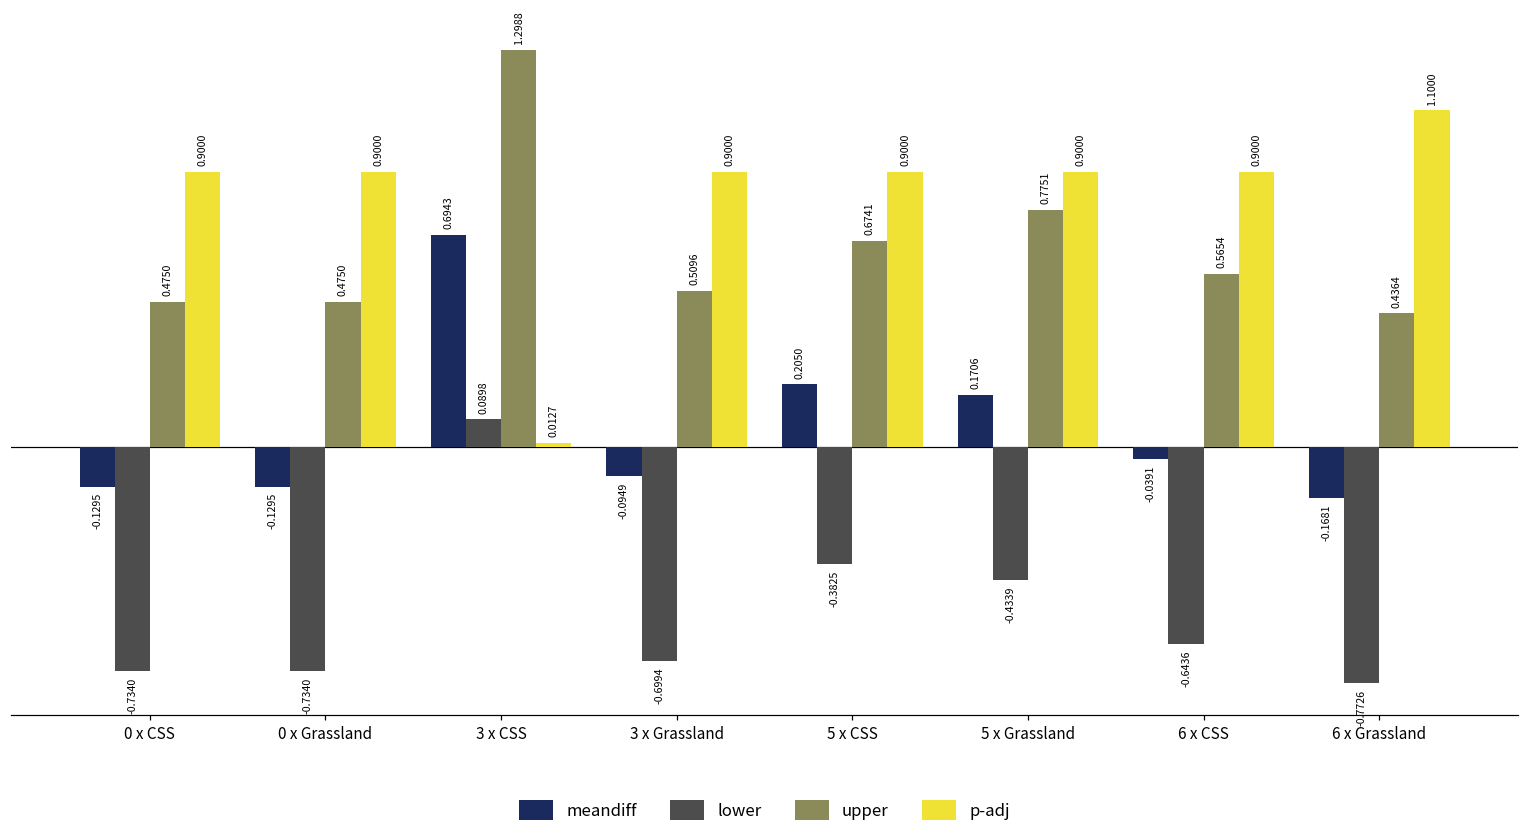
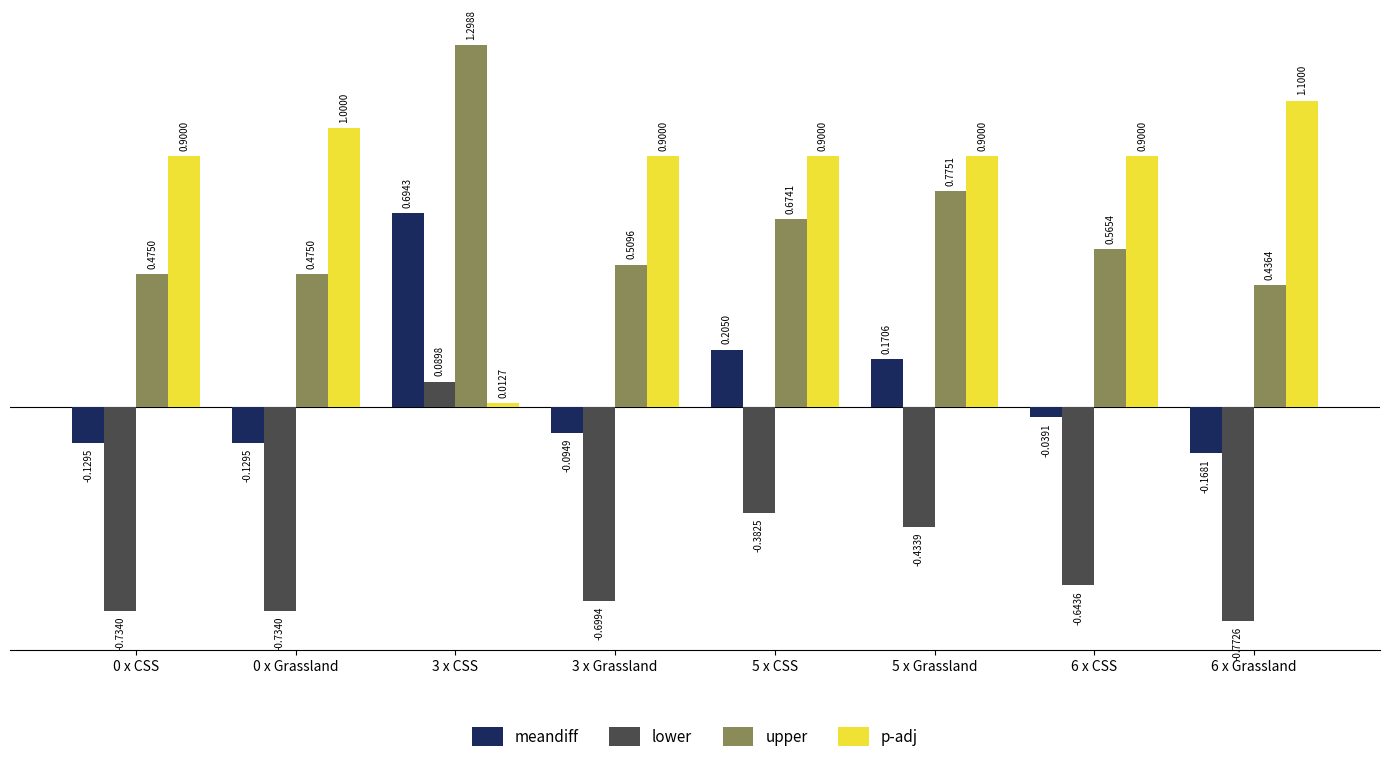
p-adj, 0 x Grassland: 0.9000 -> 1.0000
